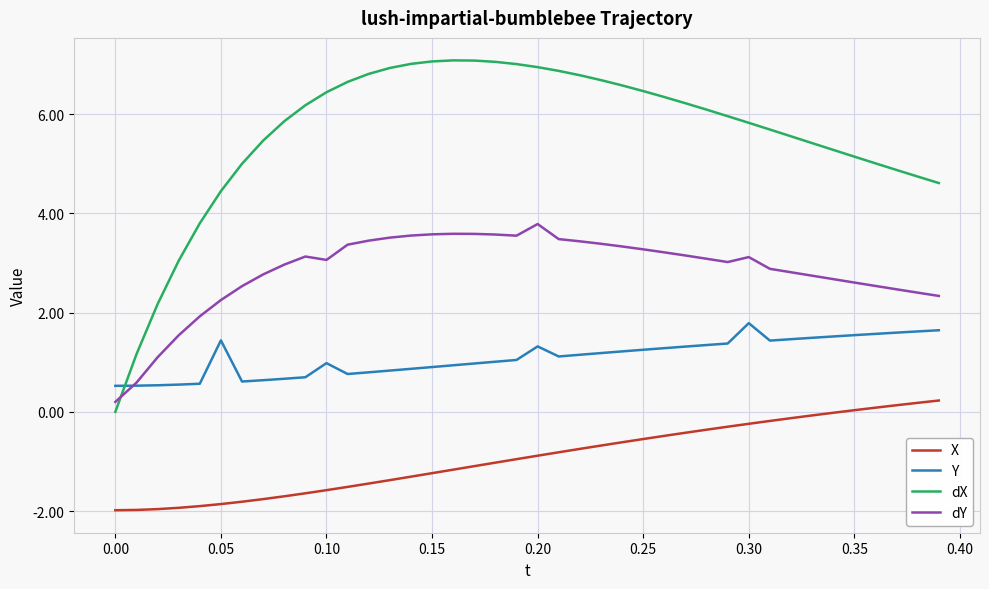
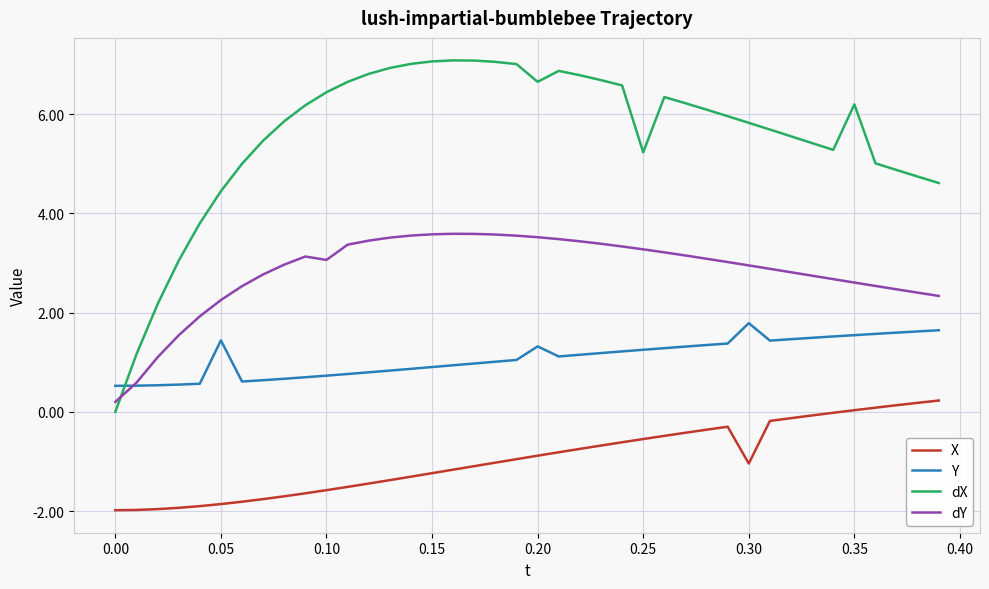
Y, 0.10: 1.0 -> 0.7
dX, 0.20: 6.9 -> 6.6
dY, 0.20: 3.8 -> 3.5
dX, 0.25: 6.5 -> 5.2
X, 0.30: -0.2 -> -1.0
dY, 0.30: 3.1 -> 3.0
dX, 0.35: 5.1 -> 6.2
